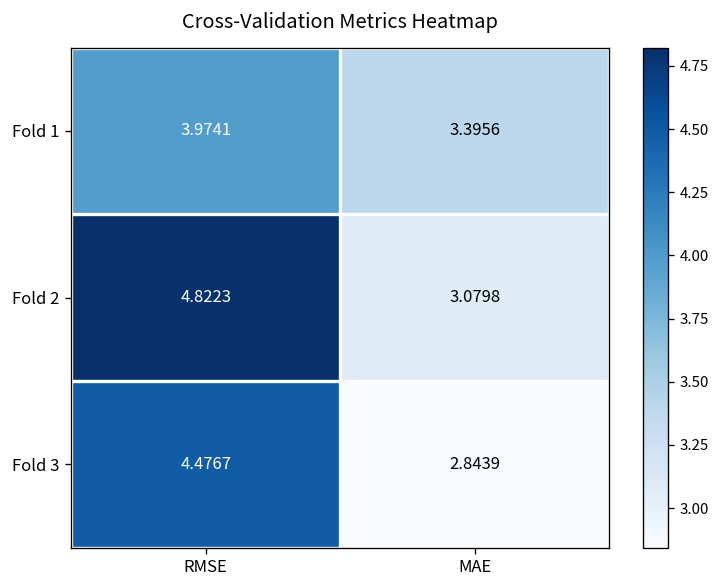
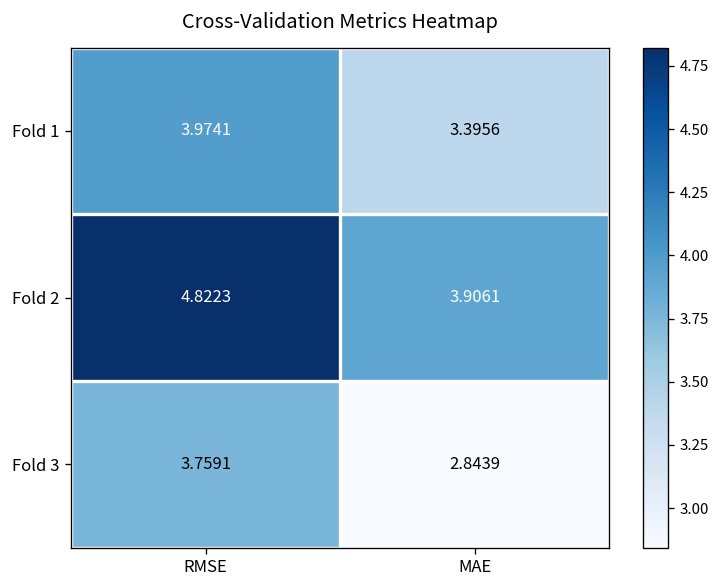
Fold 2, MAE: 3.0798 -> 3.9061
Fold 3, RMSE: 4.4767 -> 3.7591
